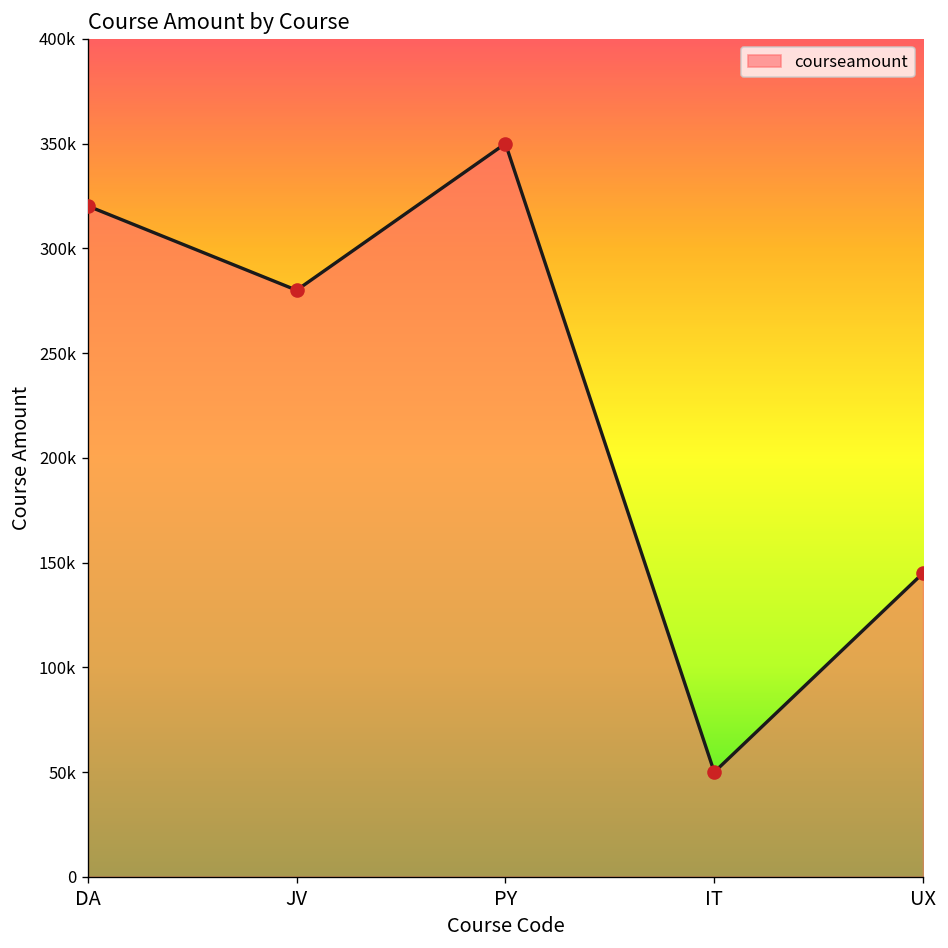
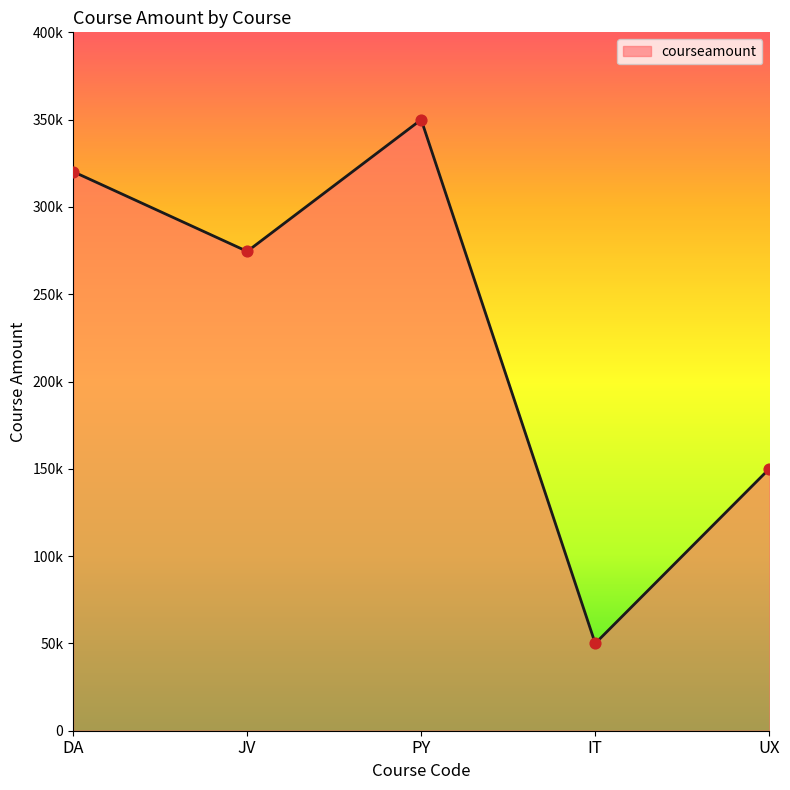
JV: 280000 -> 275000
UX: 145000 -> 150000
